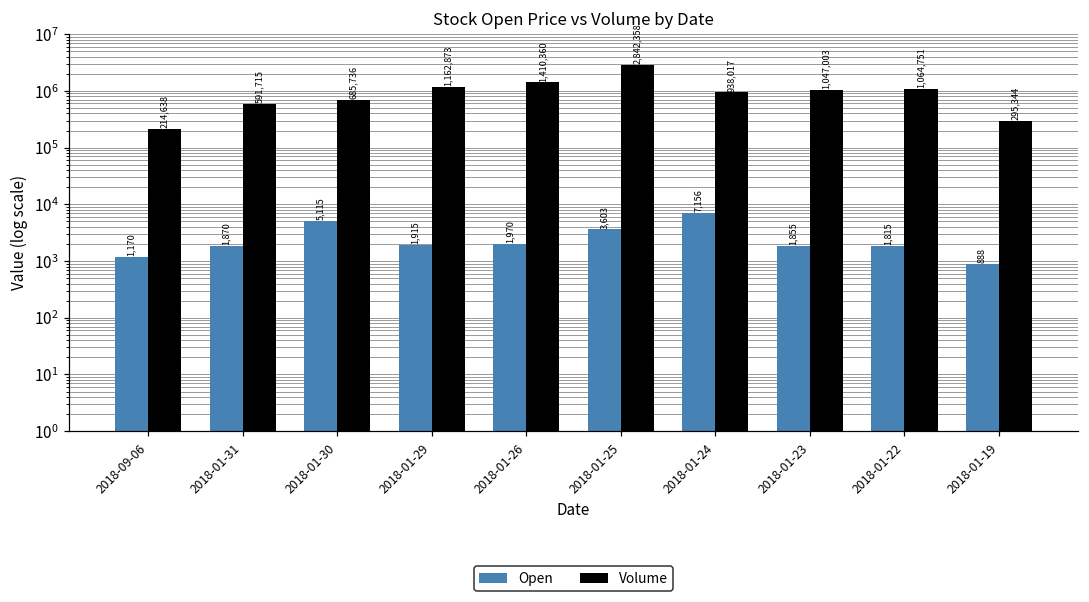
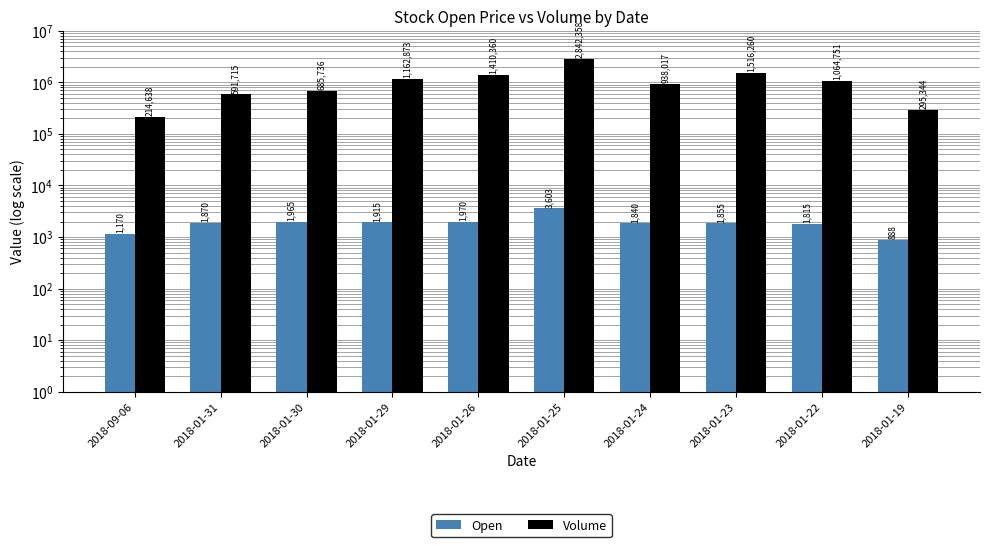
Open, 2018-01-30: 5,115 -> 1,965
Open, 2018-01-24: 7,156 -> 1,840
Volume, 2018-01-23: 1,047,003 -> 1,516,260
